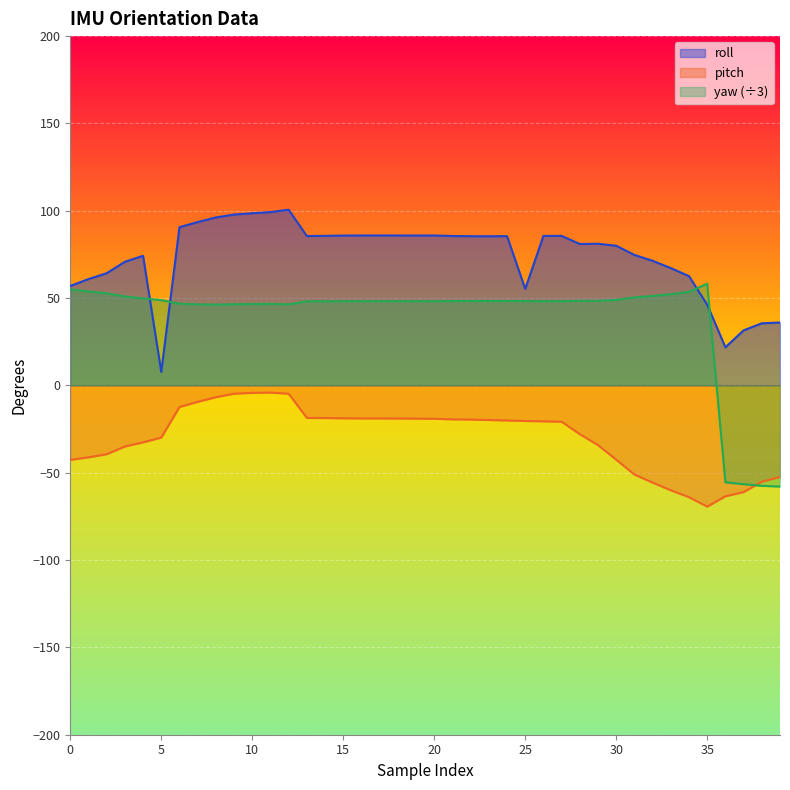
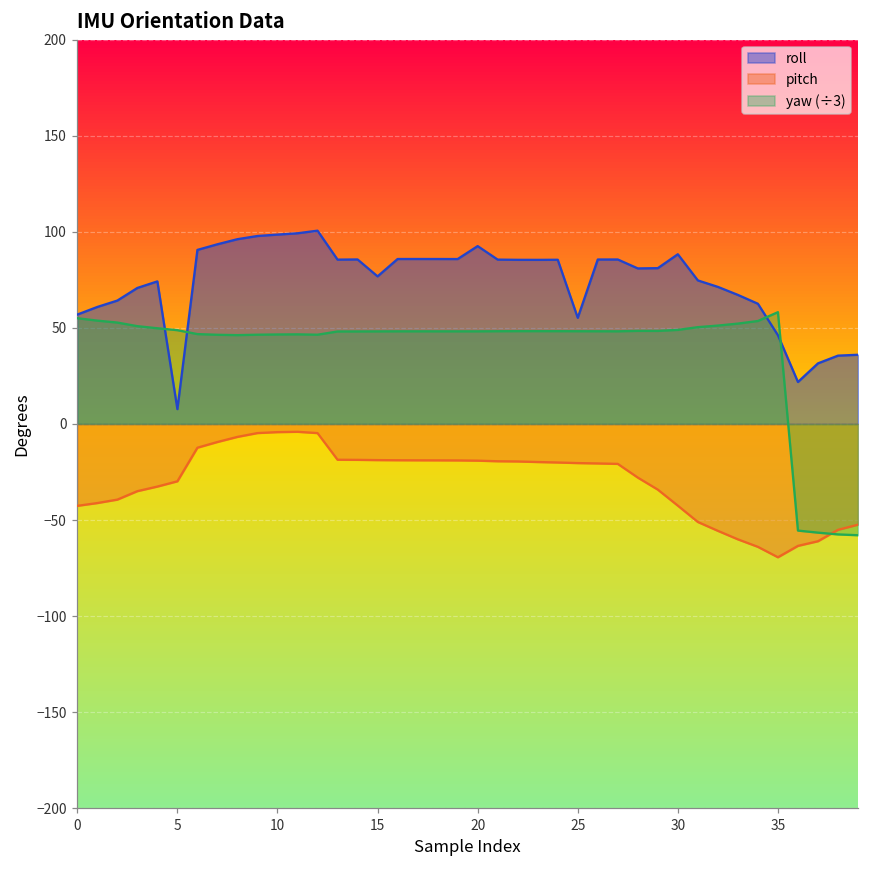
roll, 15: 86 -> 77
roll, 20: 86 -> 93
roll, 30: 80 -> 88
